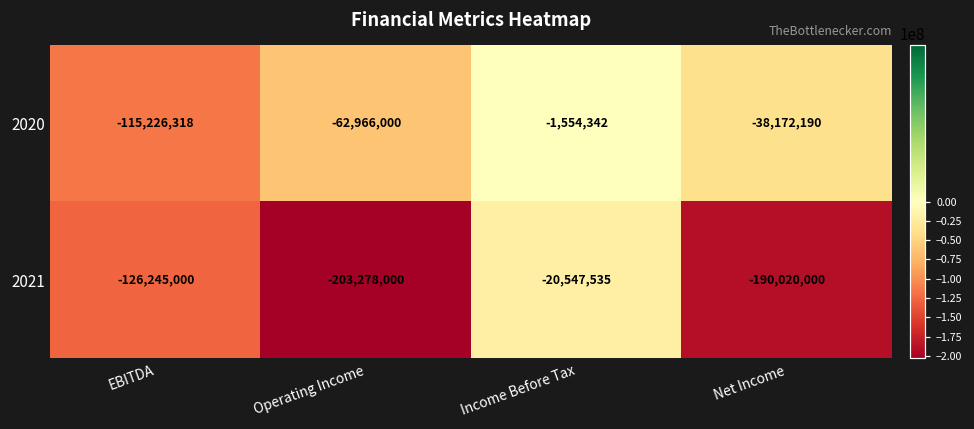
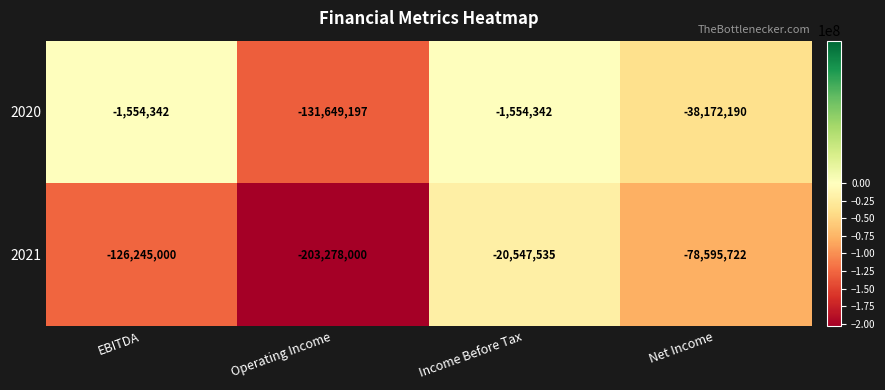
2020, EBITDA: -115,226,318 -> -1,554,342
2020, Operating Income: -62,966,000 -> -131,649,197
2021, Net Income: -190,020,000 -> -78,595,722
